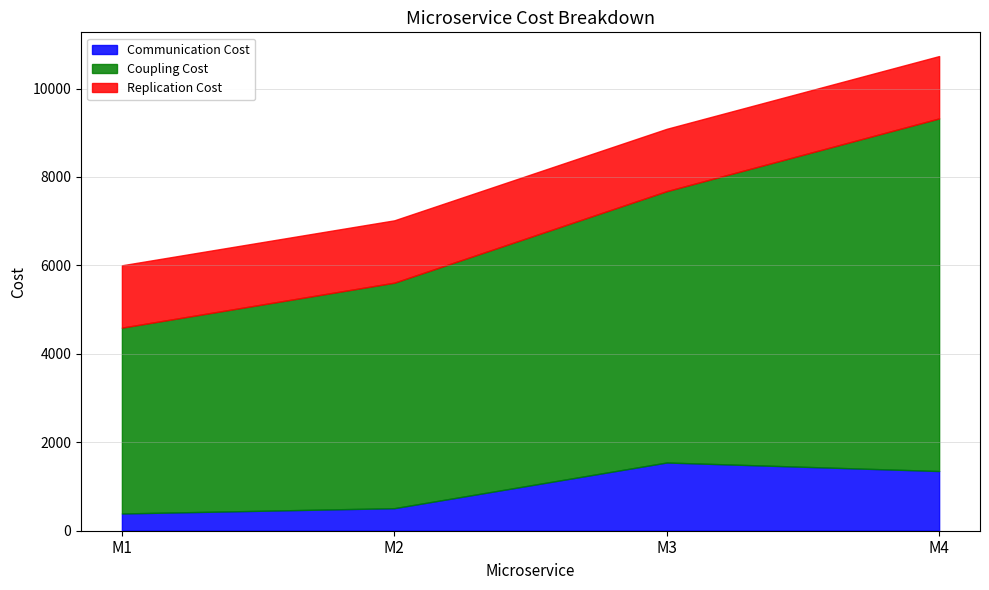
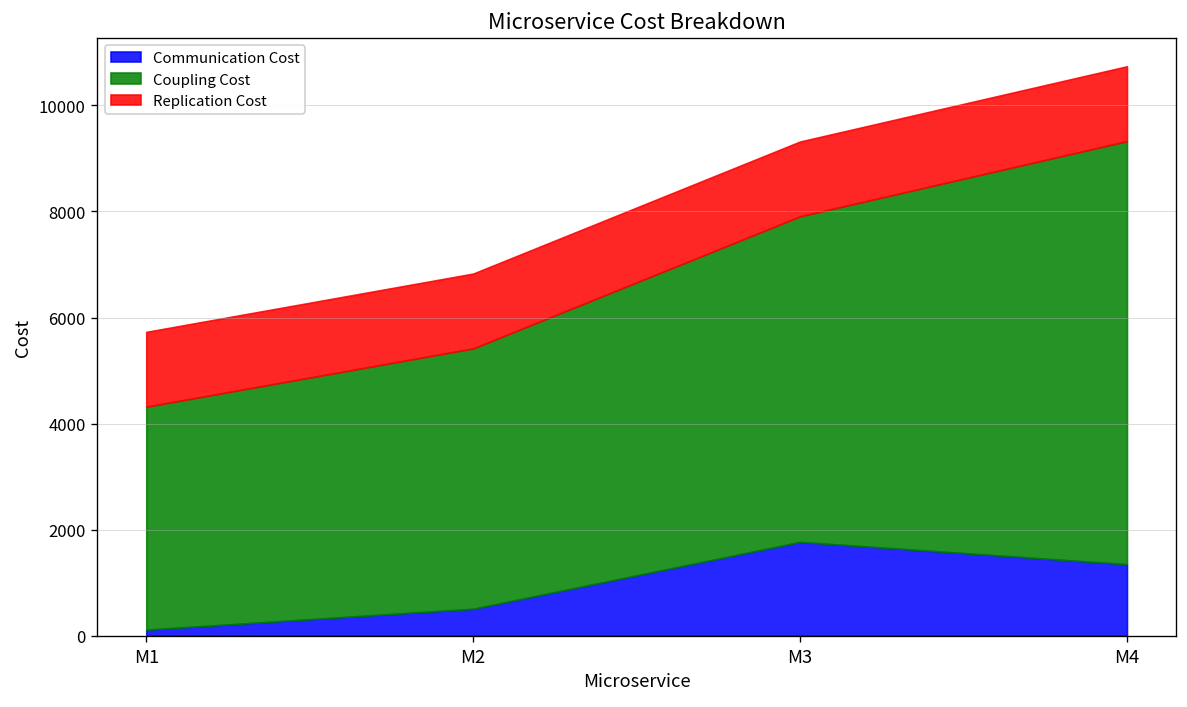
Communication Cost, M1: 400 -> 100
Coupling Cost, M2: 5100 -> 4900
Communication Cost, M3: 1500 -> 1800
